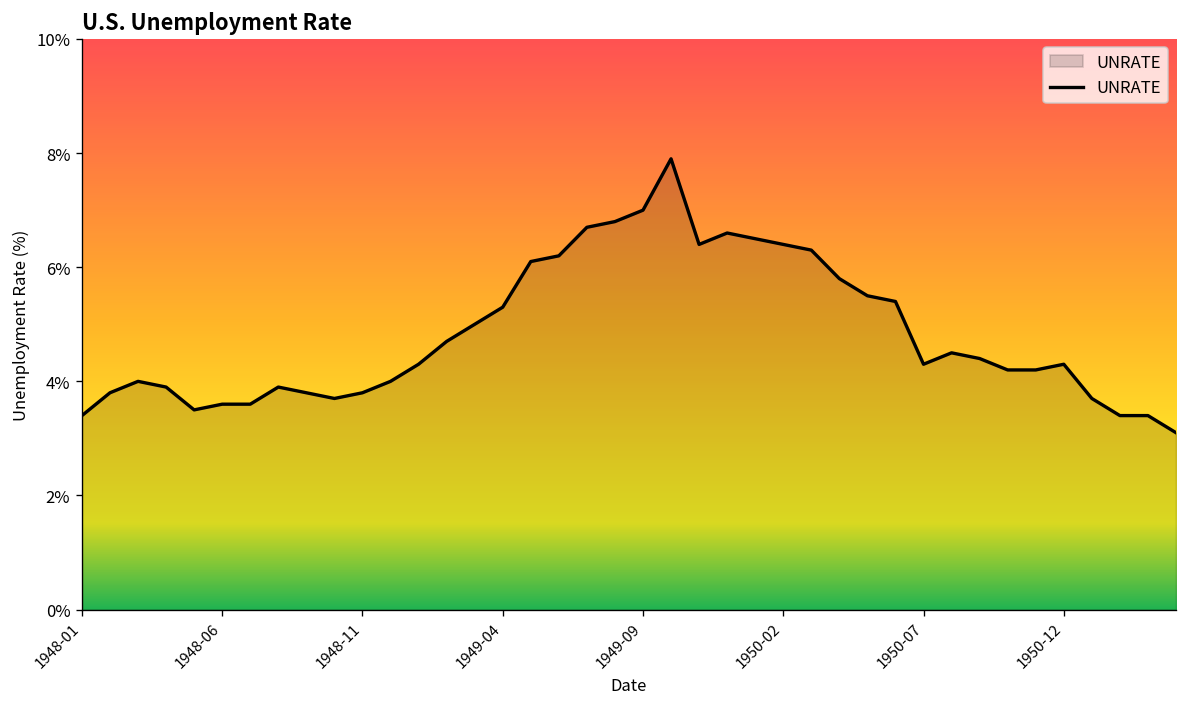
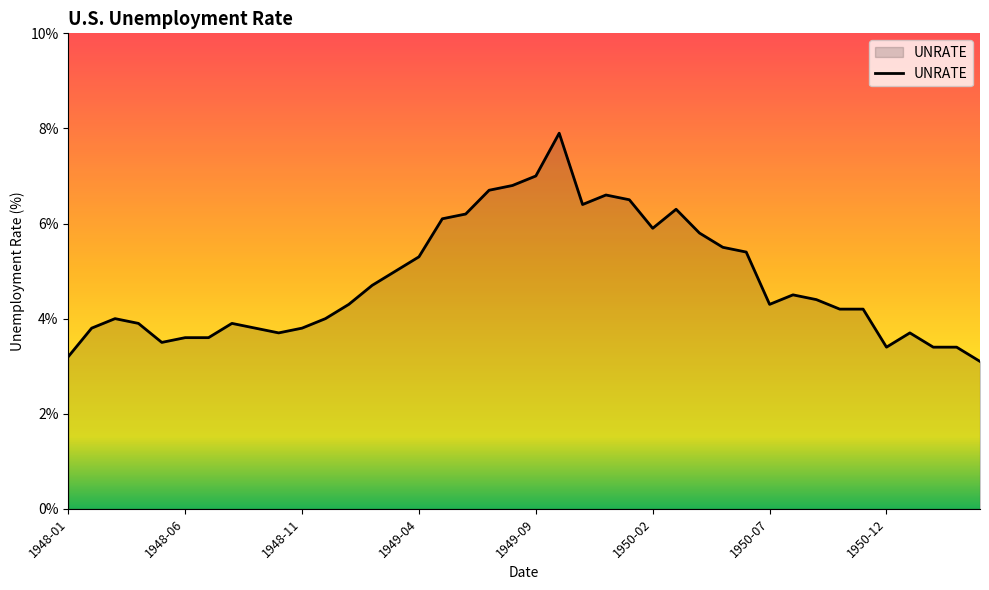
1948-01: 3.4% -> 3.2%
1950-02: 6.4% -> 5.9%
1950-12: 4.3% -> 3.4%
